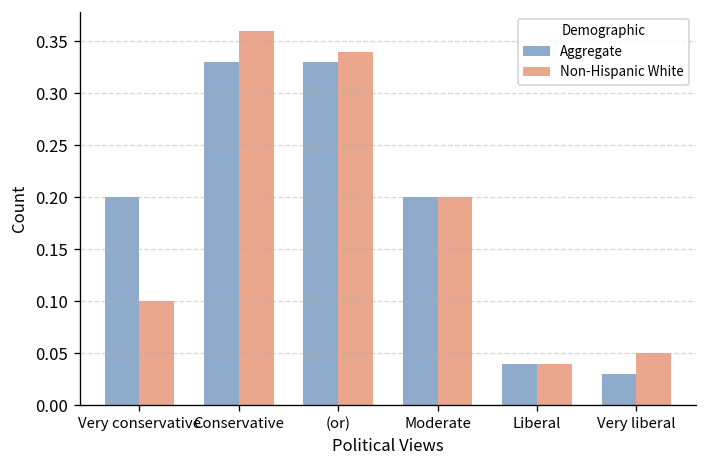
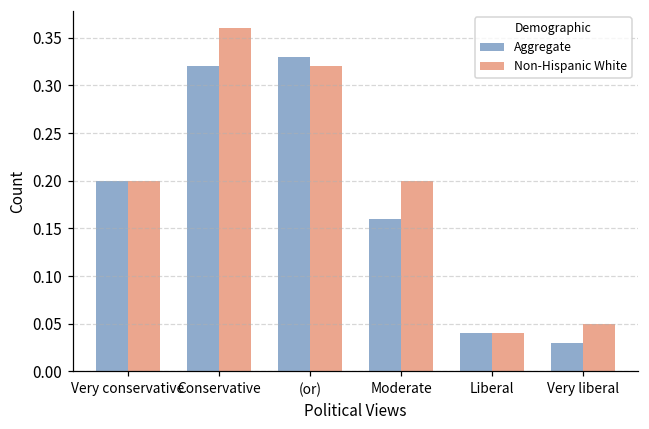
Non-Hispanic White, Very conservative: 0.1 -> 0.2
Aggregate, Conservative: 0.33 -> 0.32
Non-Hispanic White, (or): 0.34 -> 0.32
Aggregate, Moderate: 0.20 -> 0.16
